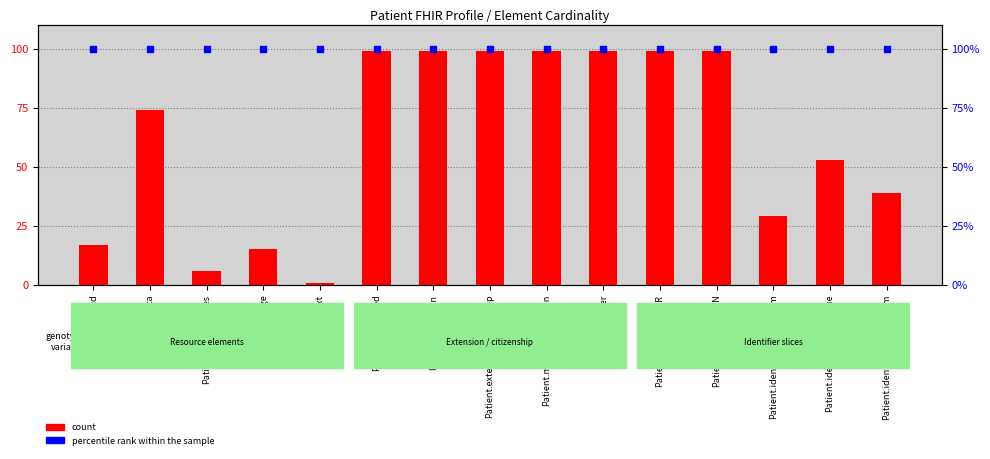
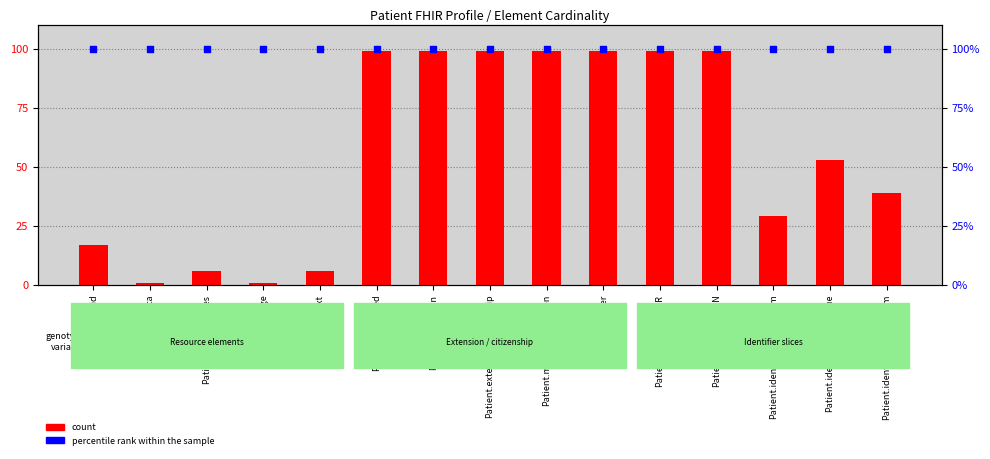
count, Patient.meta: 74 -> 1
count, Patient.language: 15 -> 1
count, Patient.text: 1 -> 6
